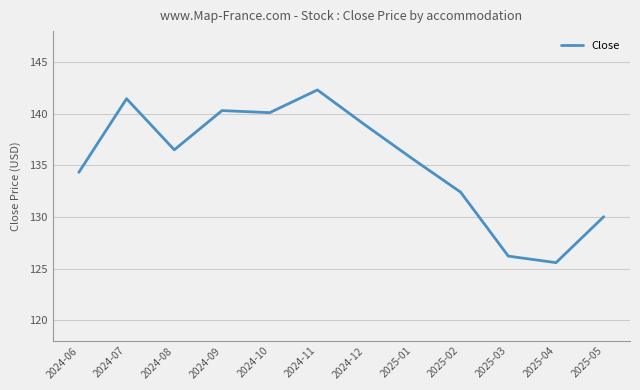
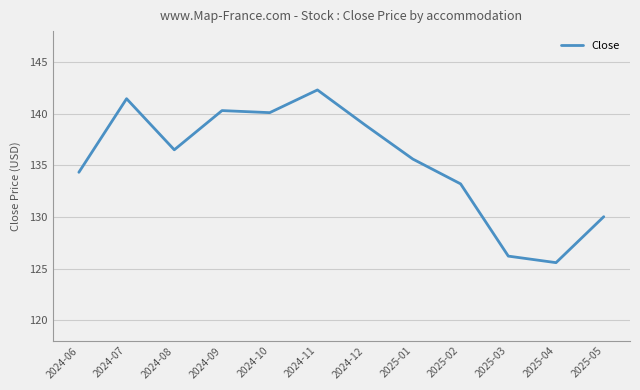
2025-02: 132.4 -> 133.2
